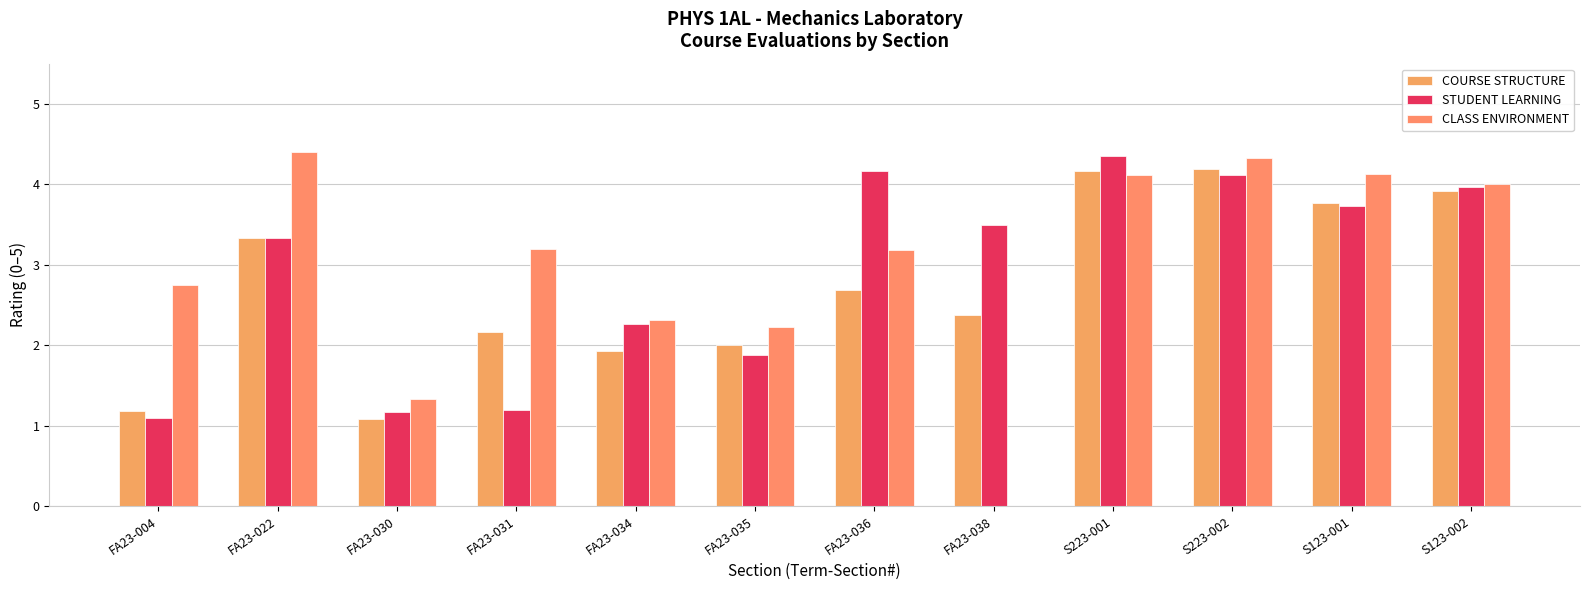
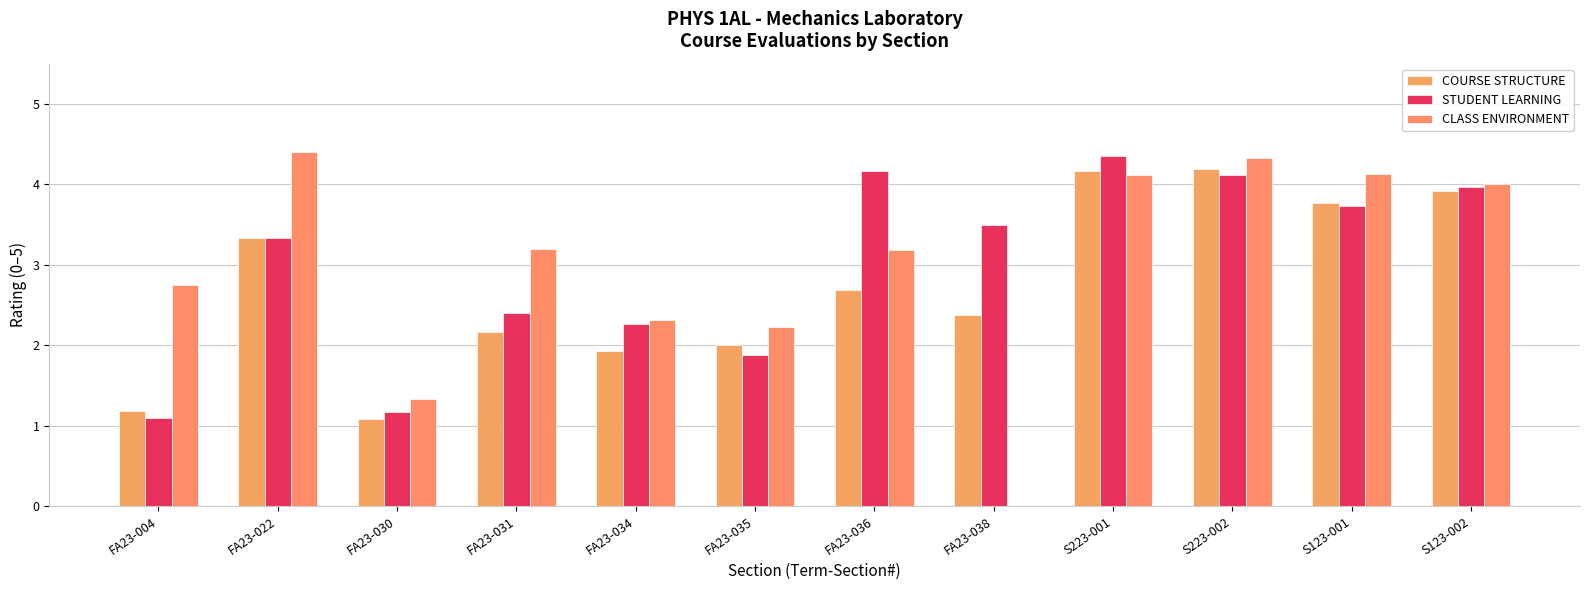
STUDENT LEARNING, FA23-031: 1.2 -> 2.4
